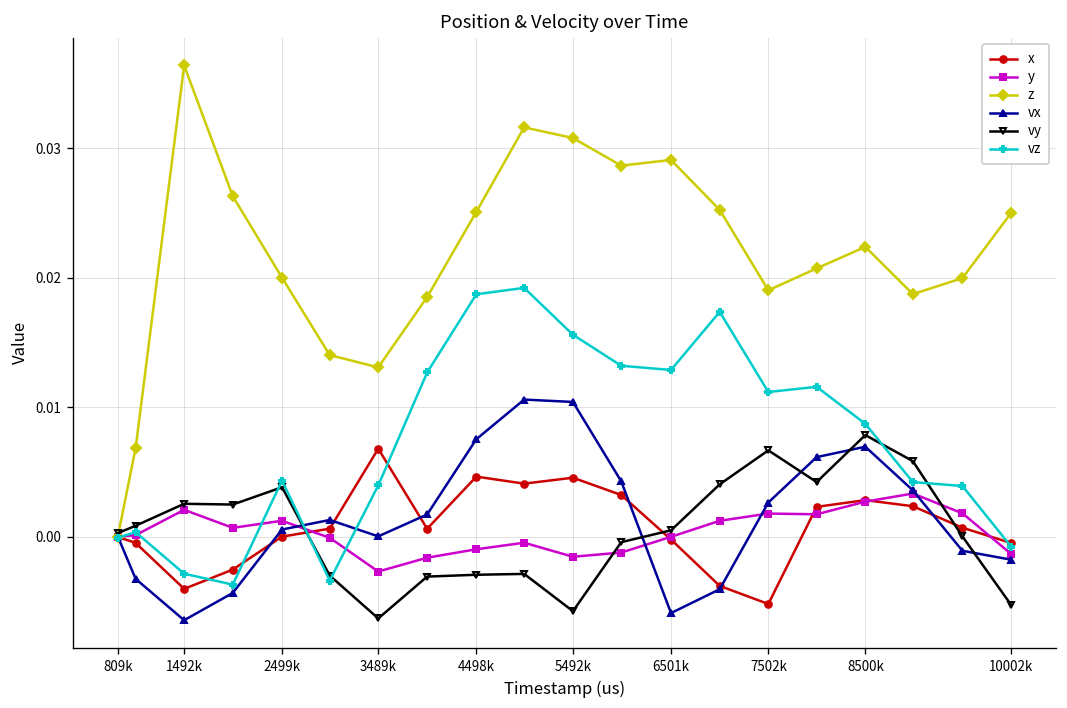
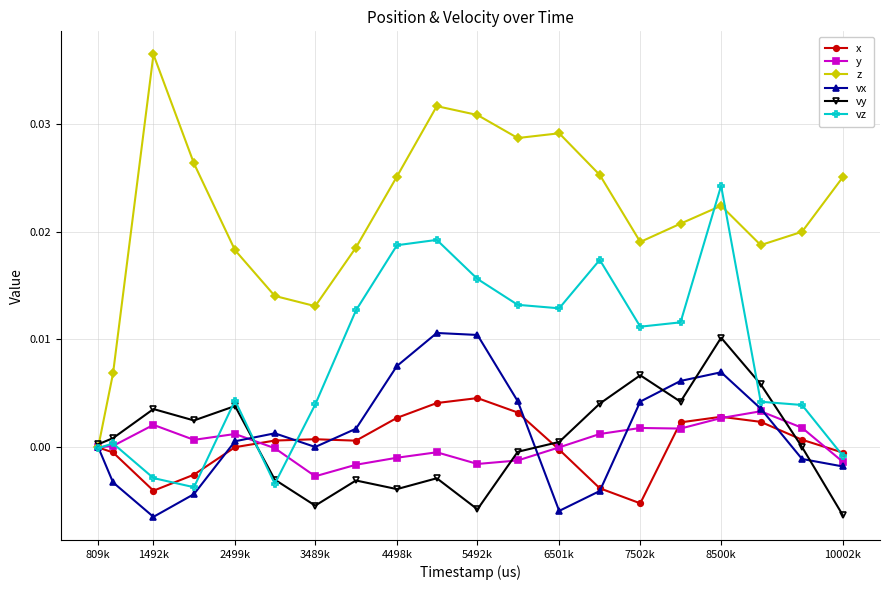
vy, 1492k: 0.0026 -> 0.0036
z, 2499k: 0.0200 -> 0.0183
x, 3489k: 0.0068 -> 0.0008
vy, 3489k: -0.0063 -> -0.0054
x, 4498k: 0.0047 -> 0.0027
vy, 4498k: -0.0029 -> -0.0039
vx, 7502k: 0.0027 -> 0.0042
vy, 8500k: 0.0079 -> 0.0102
vz, 8500k: 0.0087 -> 0.0242
vy, 10002k: -0.0053 -> -0.0063
